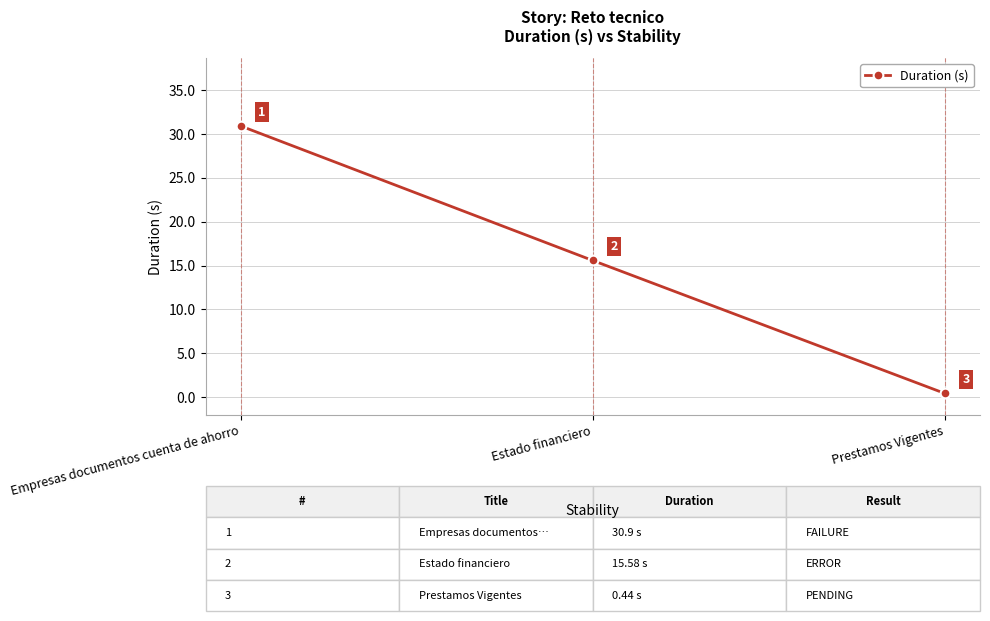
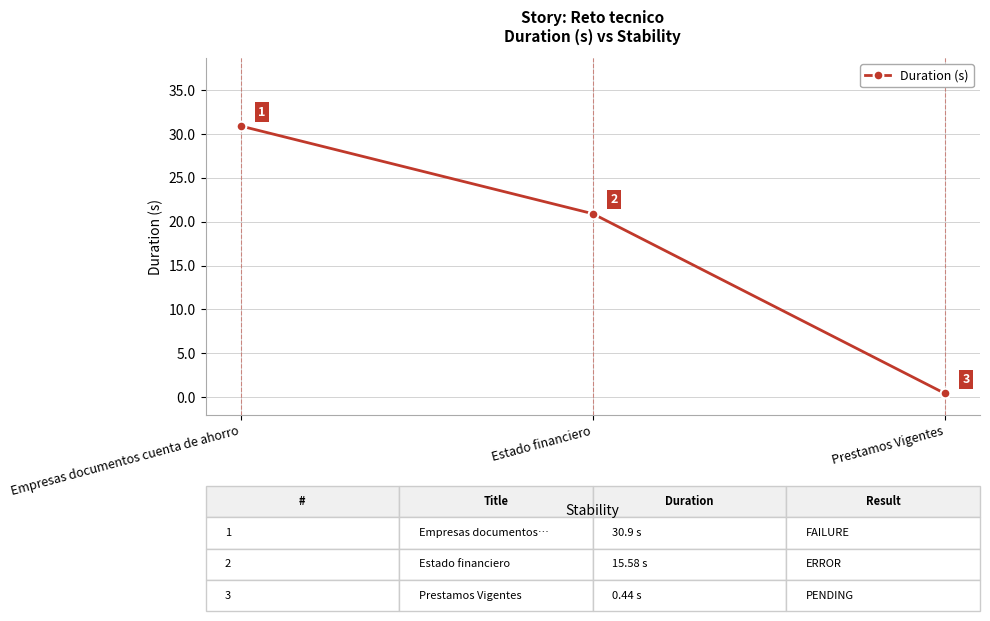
Estado financiero: 16 -> 21
